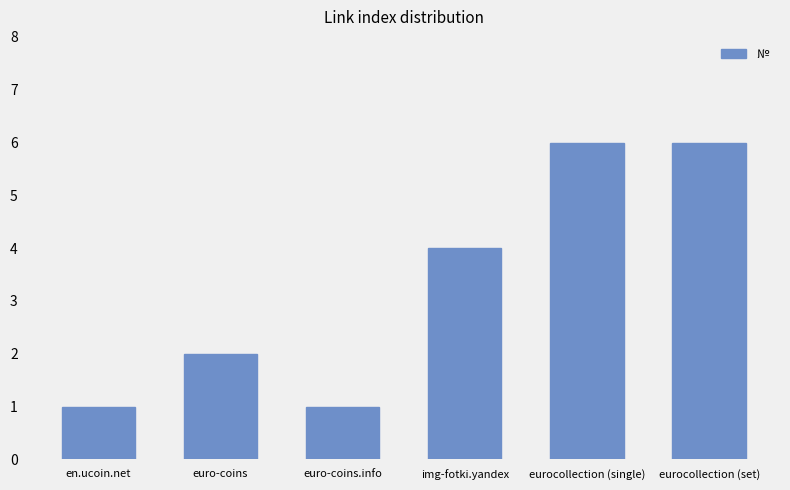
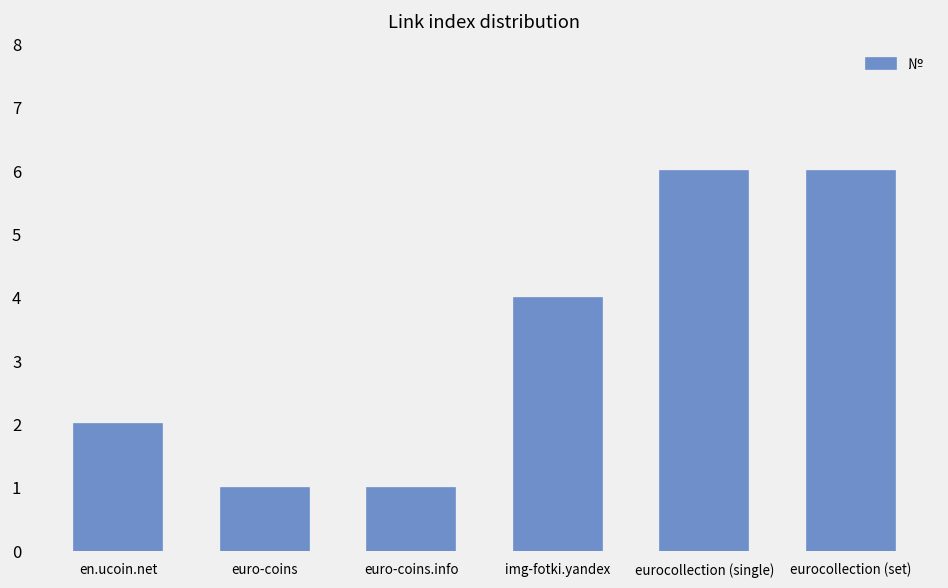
en.ucoin.net: 1 -> 2
euro-coins: 2 -> 1
